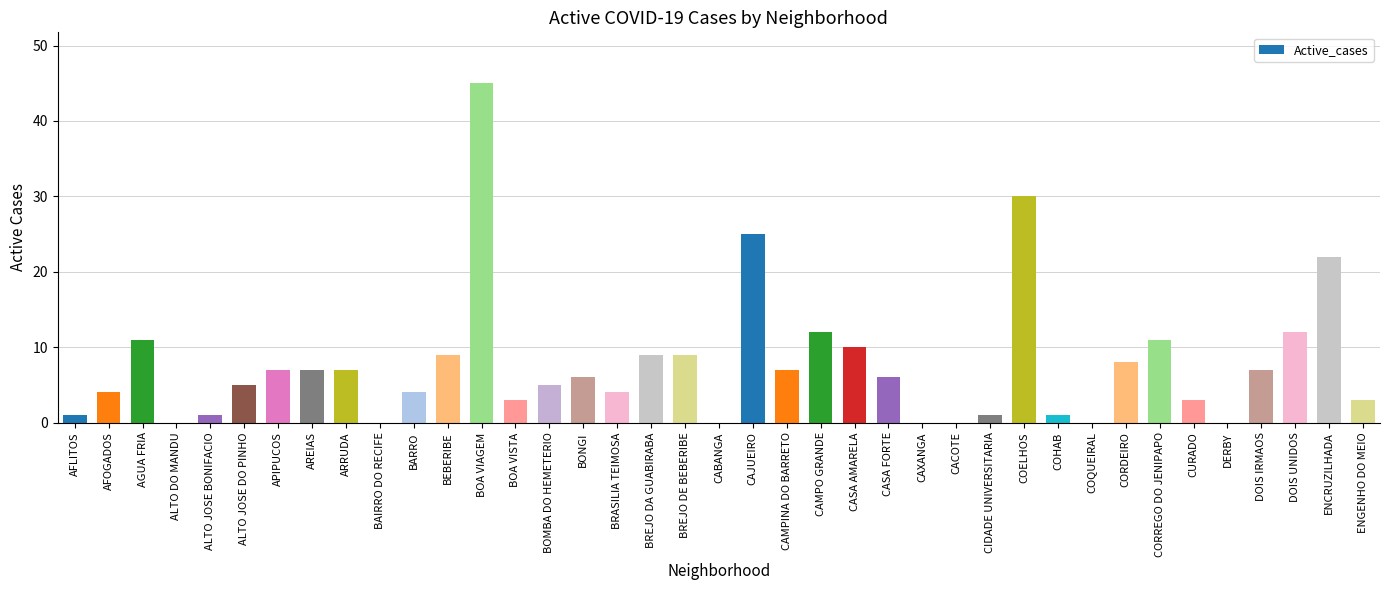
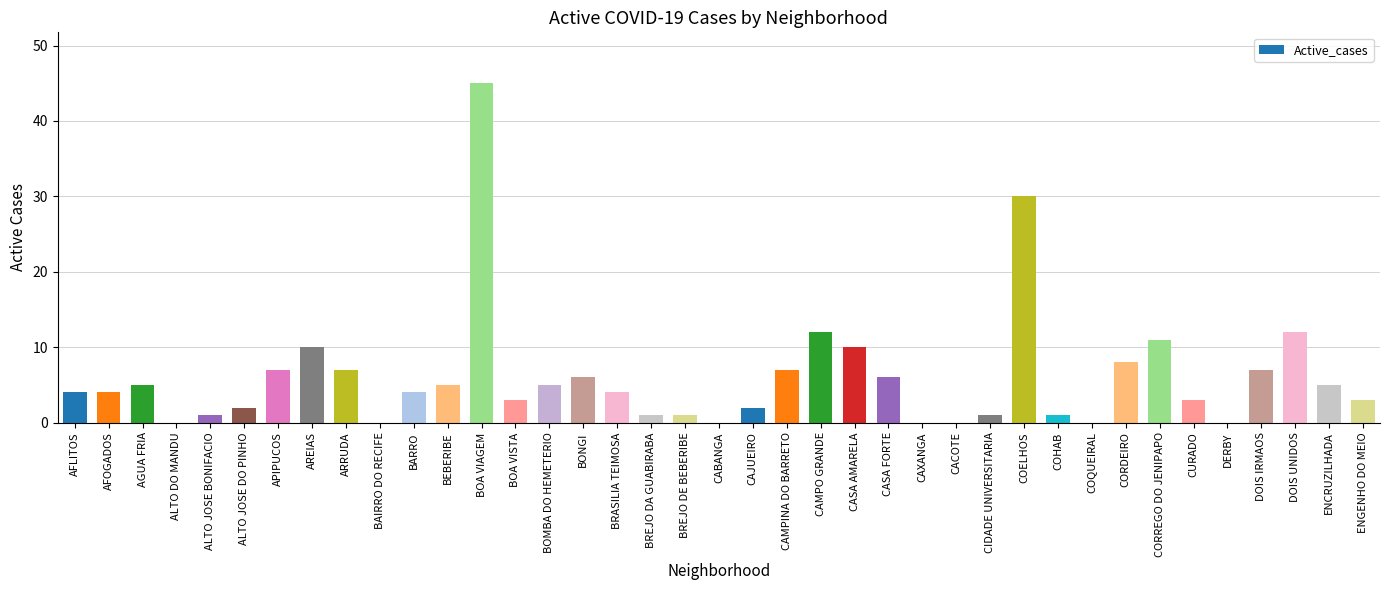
AFLITOS: 1 -> 4
AGUA FRIA: 11 -> 5
ALTO JOSE DO PINHO: 5 -> 2
AREIAS: 7 -> 10
BEBERIBE: 9 -> 5
BREJO DA GUABIRABA: 9 -> 1
BREJO DE BEBERIBE: 9 -> 1
CAJUEIRO: 25 -> 2
ENCRUZILHADA: 22 -> 5
